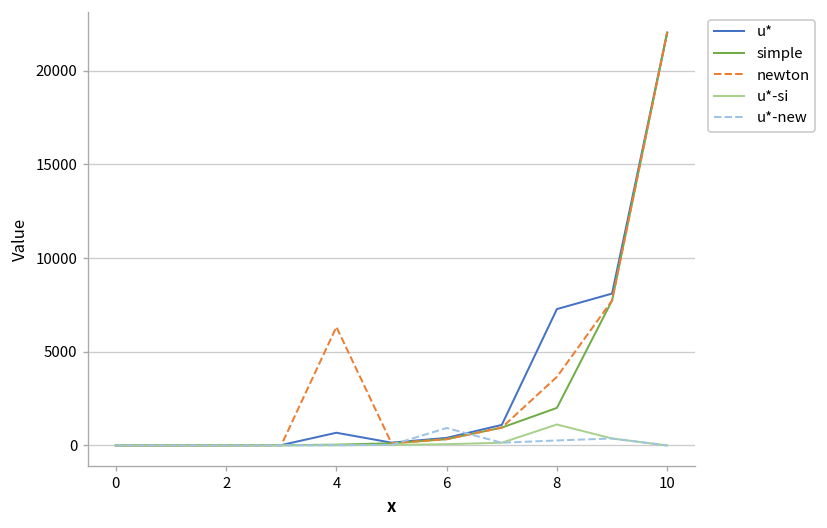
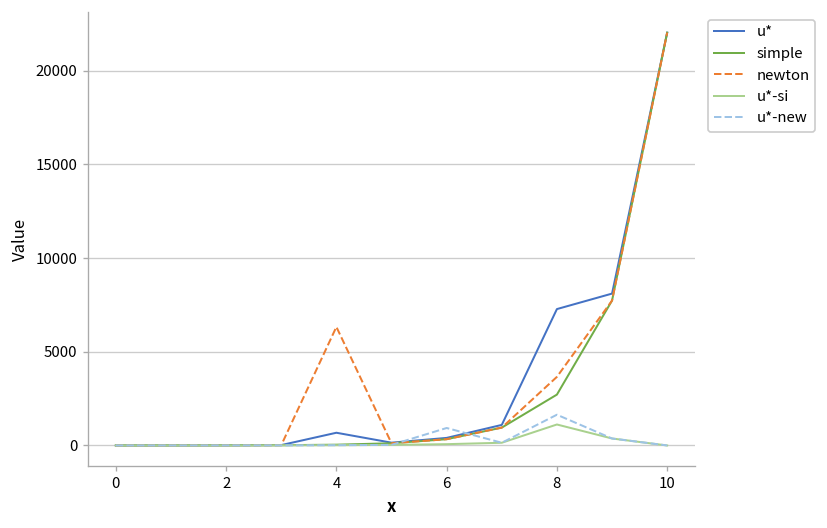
simple, 8: 2000 -> 2700
u*-new, 8: 300 -> 1600
